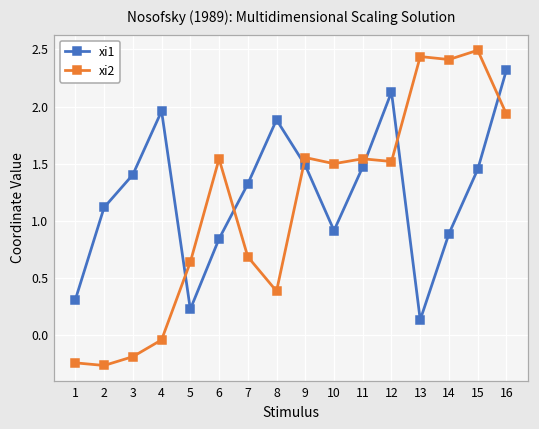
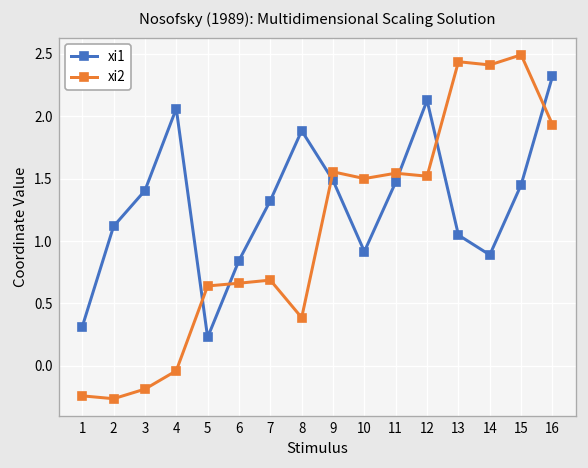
xi1, 4: 1.96 -> 2.06
xi2, 6: 1.54 -> 0.66
xi1, 13: 0.14 -> 1.05
